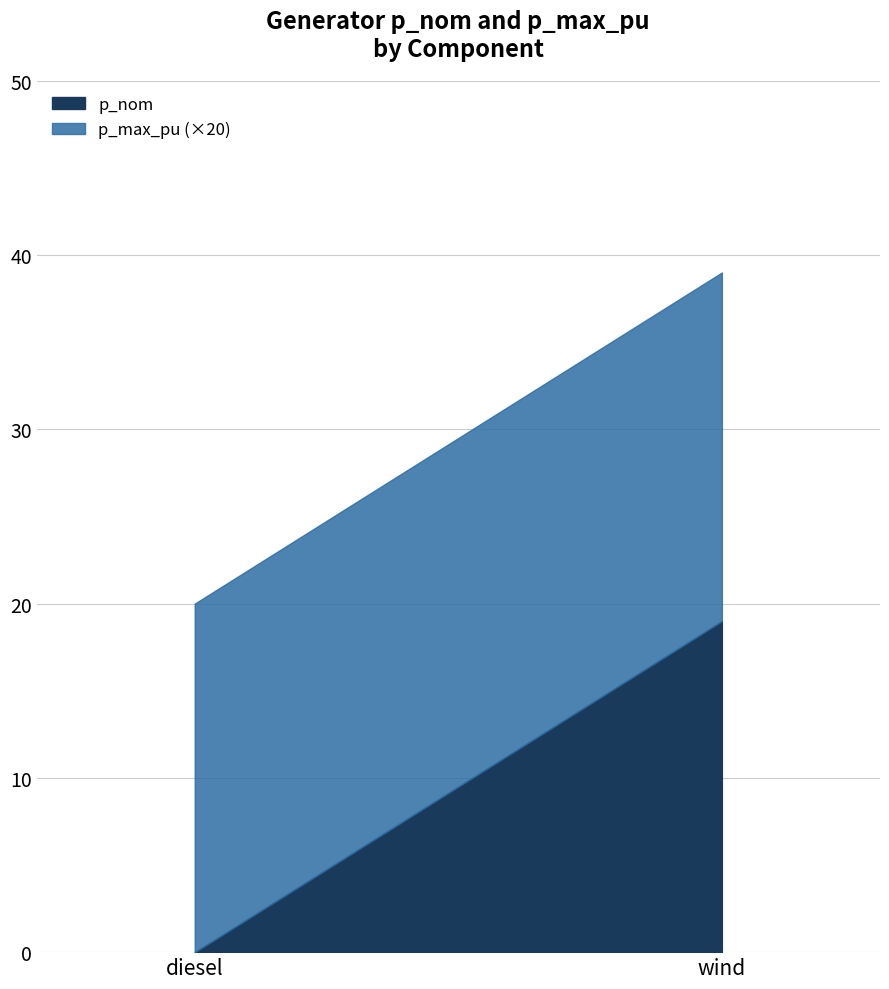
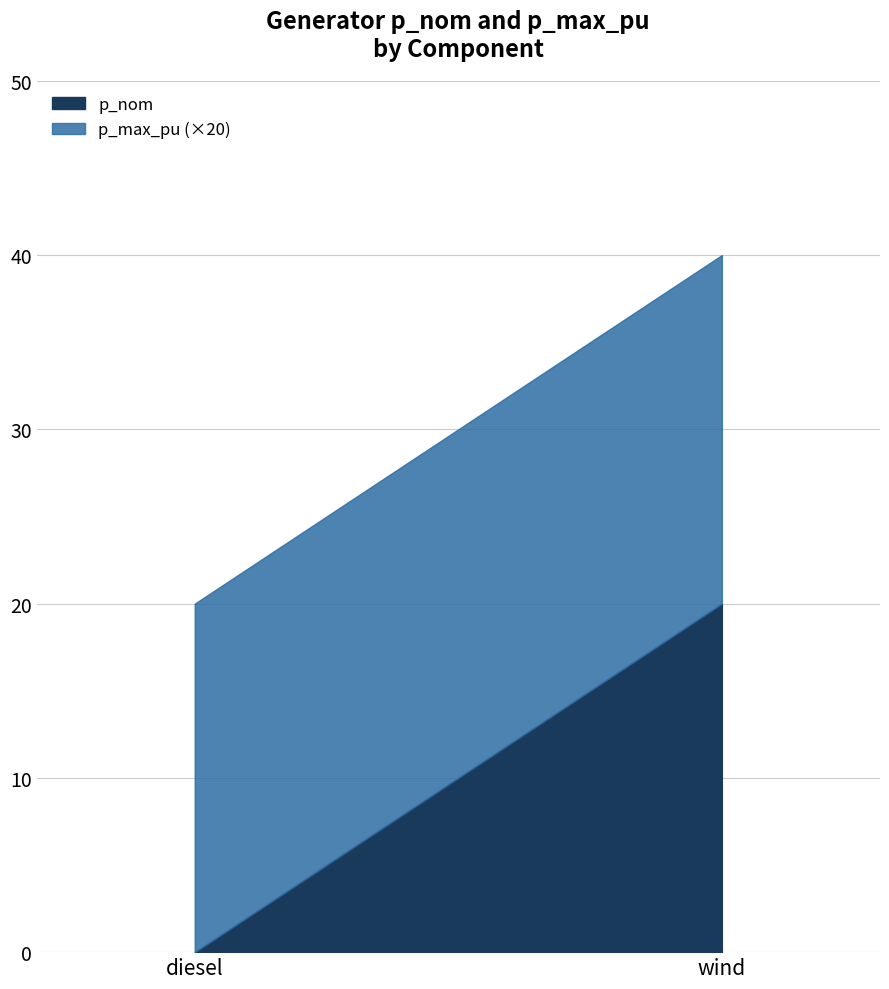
p_nom, wind: 19 -> 20
